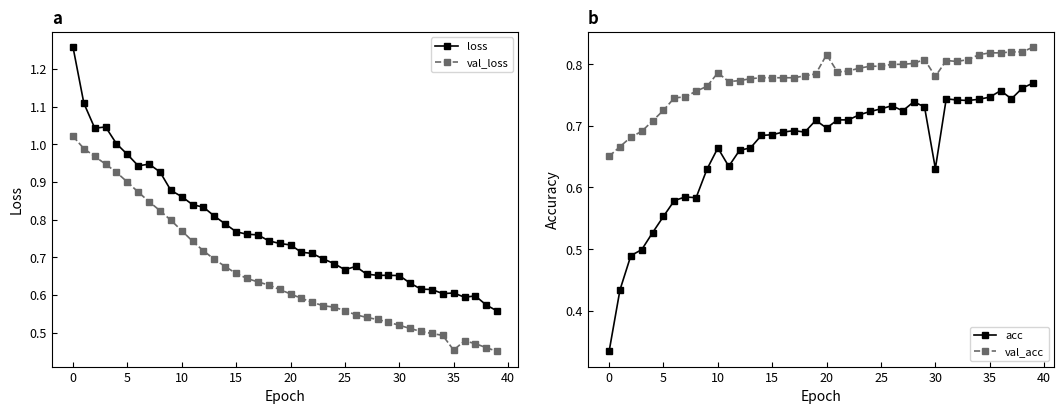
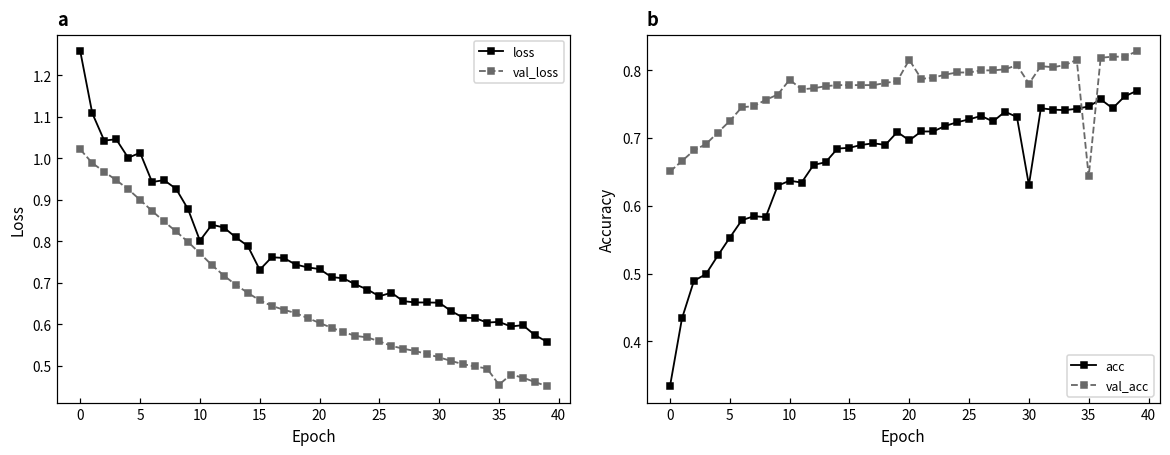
a, loss, 5: 0.97 -> 1.01
a, loss, 10: 0.86 -> 0.80
a, loss, 15: 0.77 -> 0.73
b, acc, 10: 0.66 -> 0.64
b, val_acc, 35: 0.82 -> 0.64
